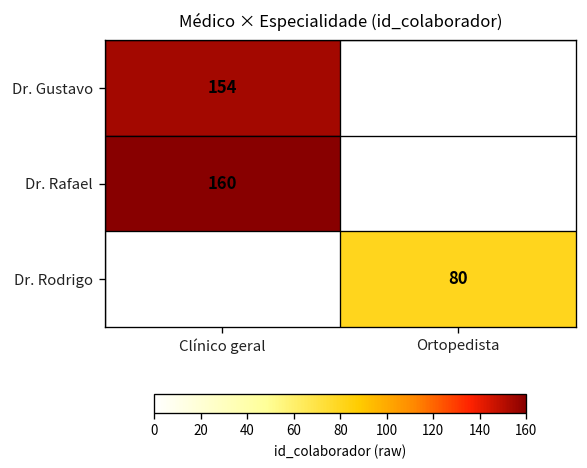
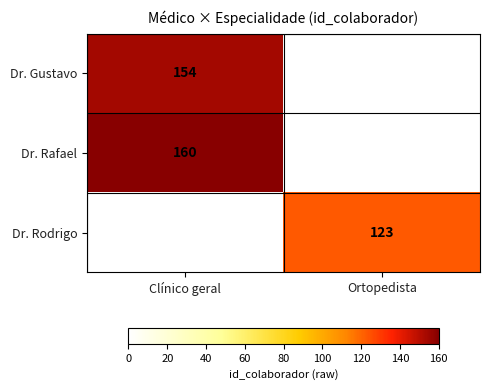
Dr. Rodrigo, Ortopedista: 80 -> 123
